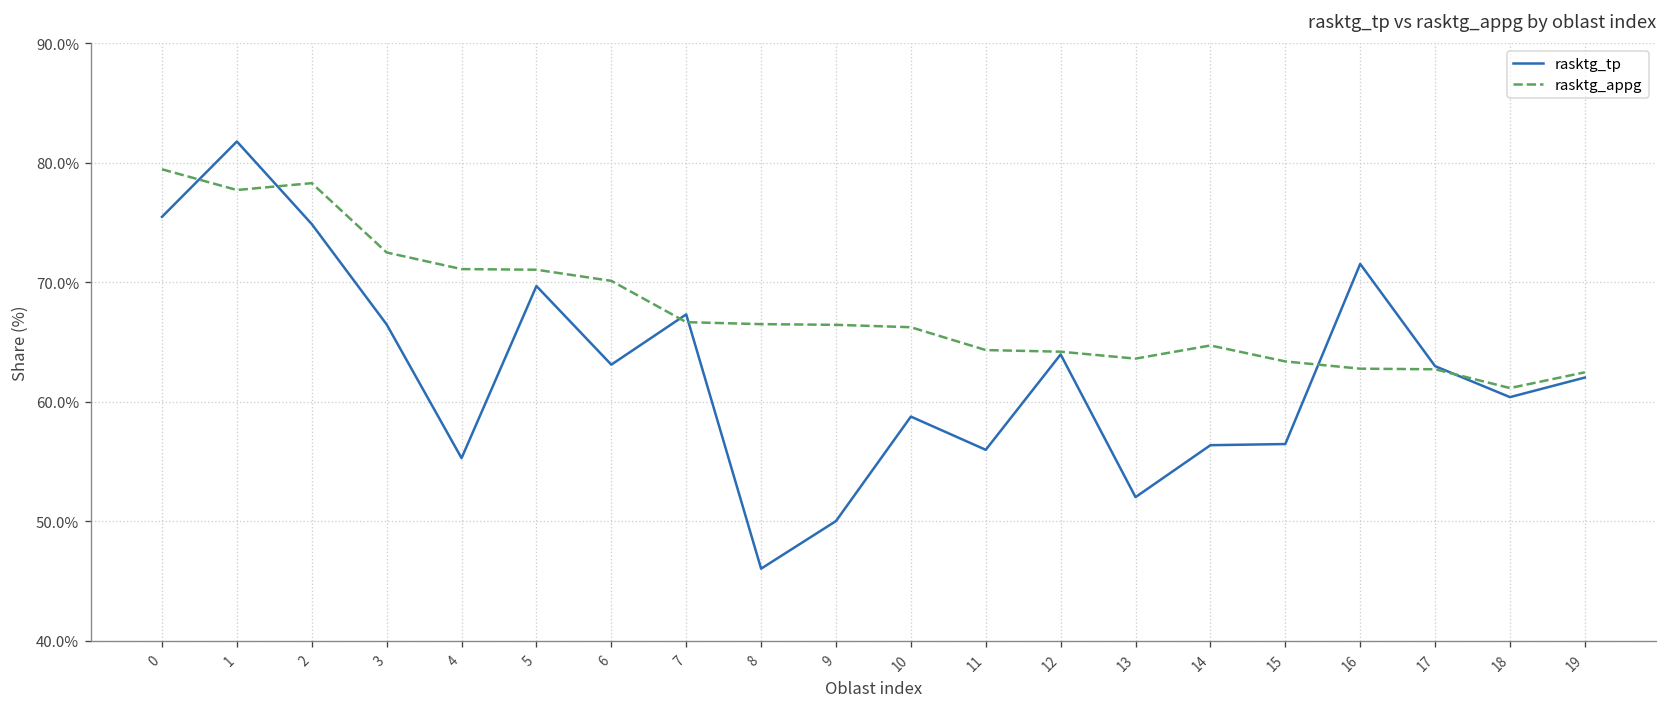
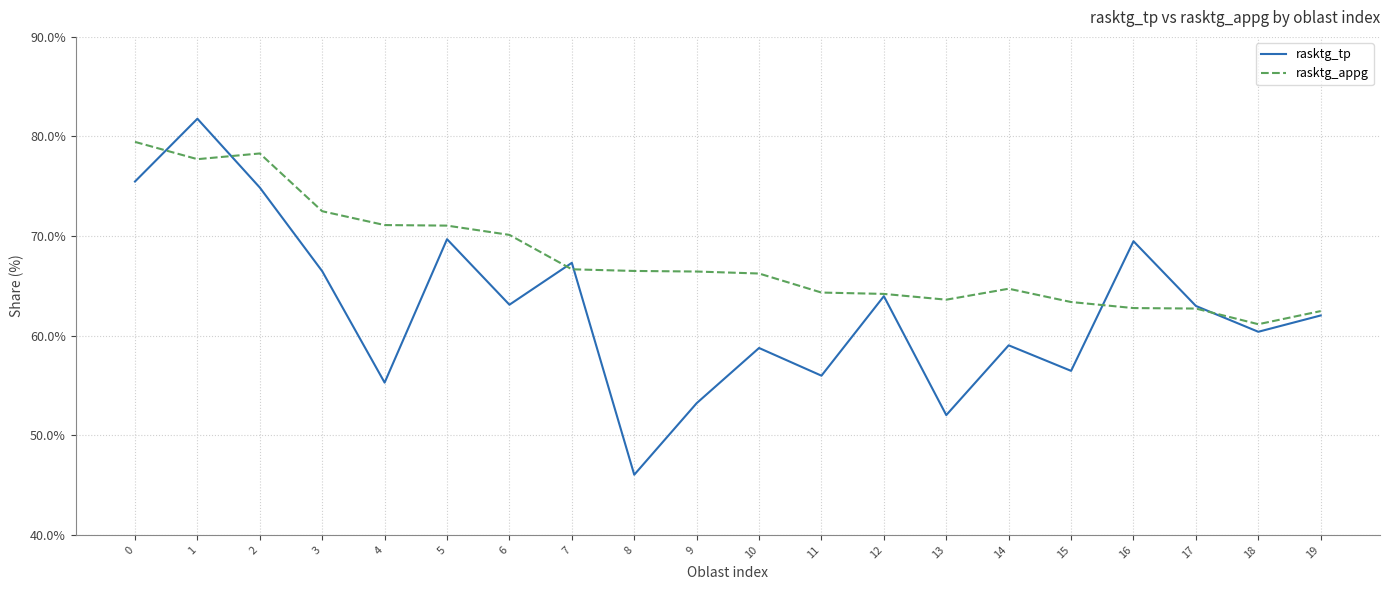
rasktg_tp, 9: 50% -> 53%
rasktg_tp, 14: 56% -> 59%
rasktg_tp, 16: 72% -> 69%
